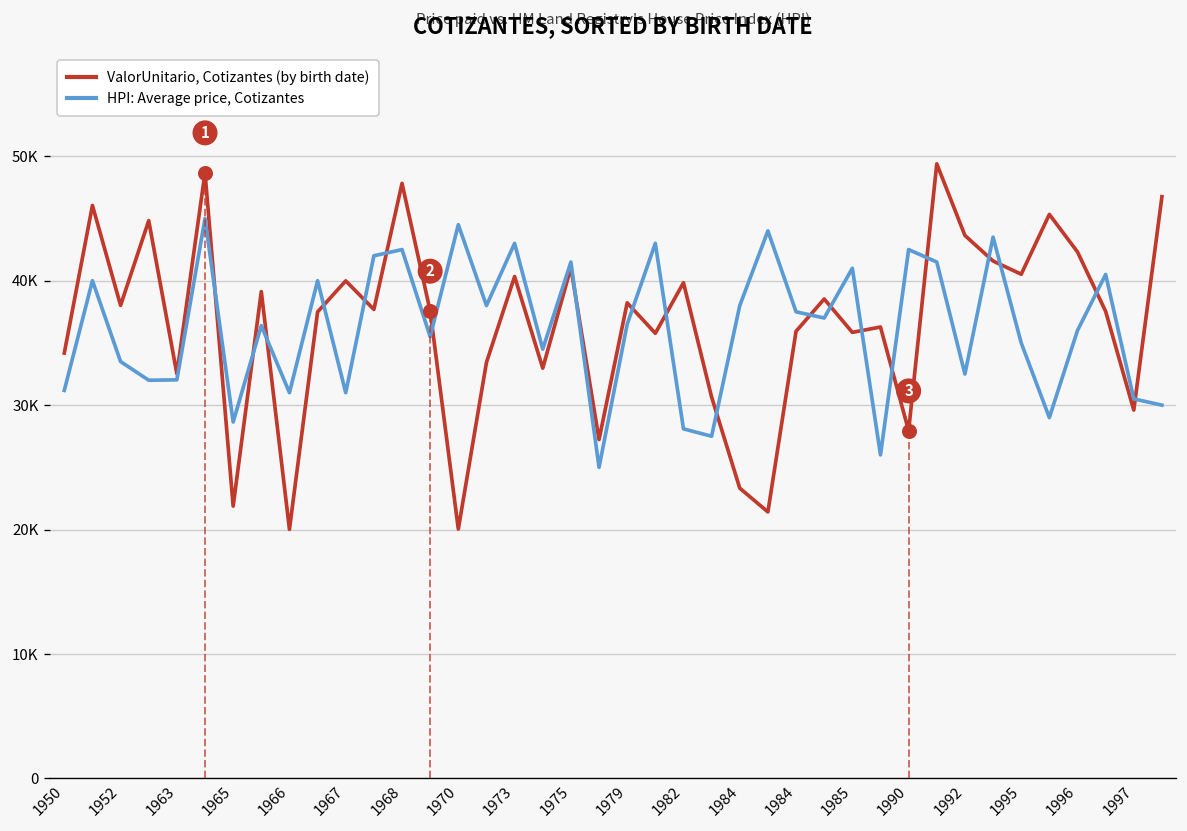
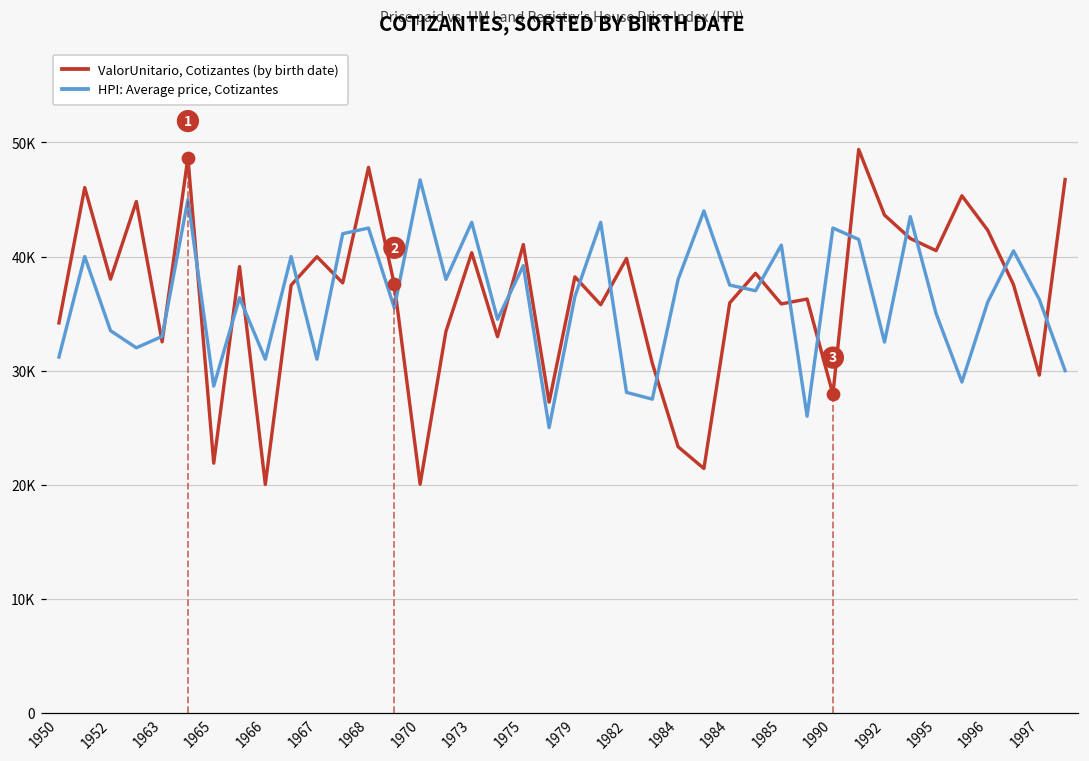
HPI: Average price, Cotizantes, 1963: 32000 -> 33000
HPI: Average price, Cotizantes, 1970: 44500 -> 46700
HPI: Average price, Cotizantes, 1975: 41500 -> 39200
HPI: Average price, Cotizantes, 1997: 30500 -> 36200
